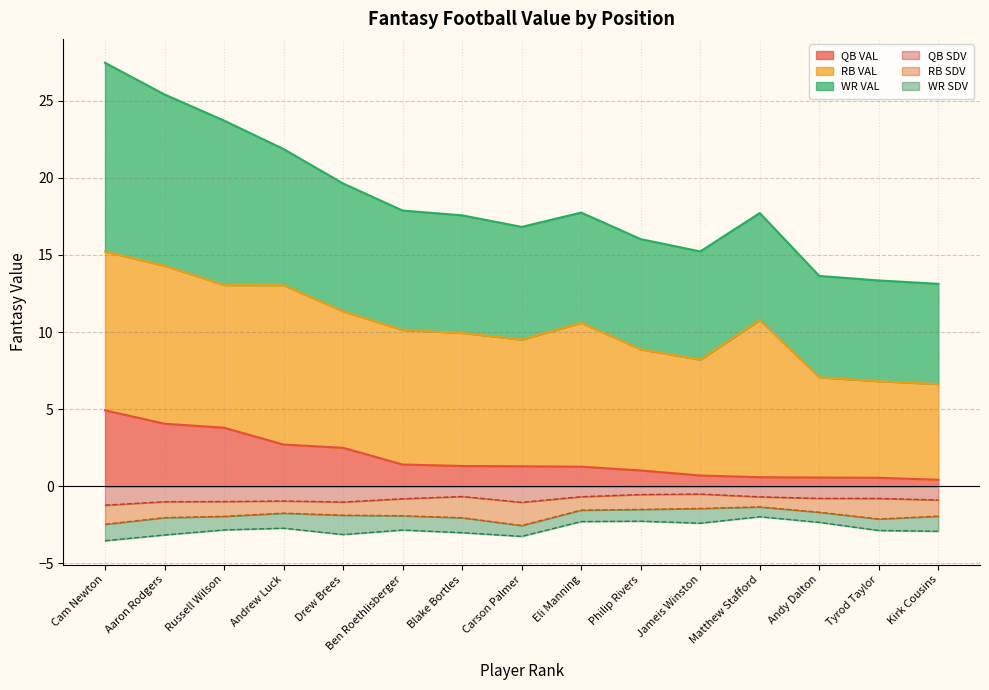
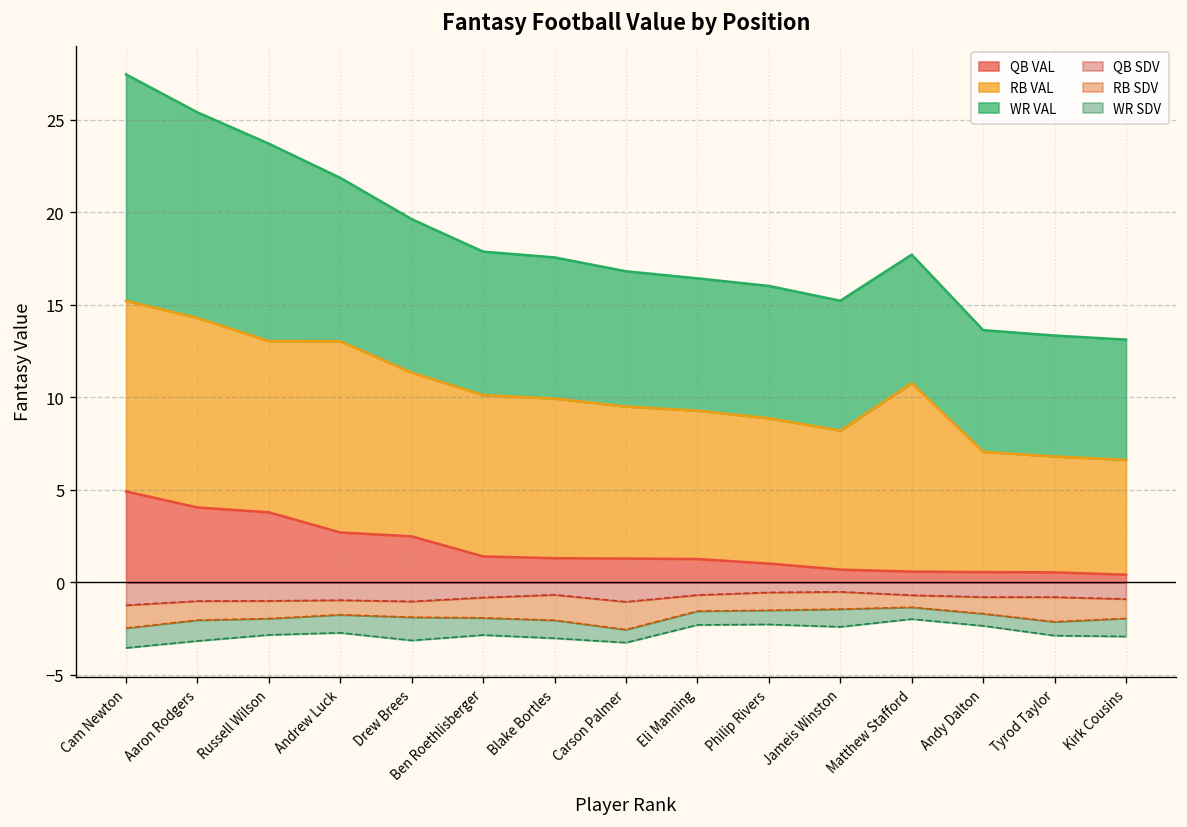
RB VAL, Eli Manning: 9.3 -> 8.0
